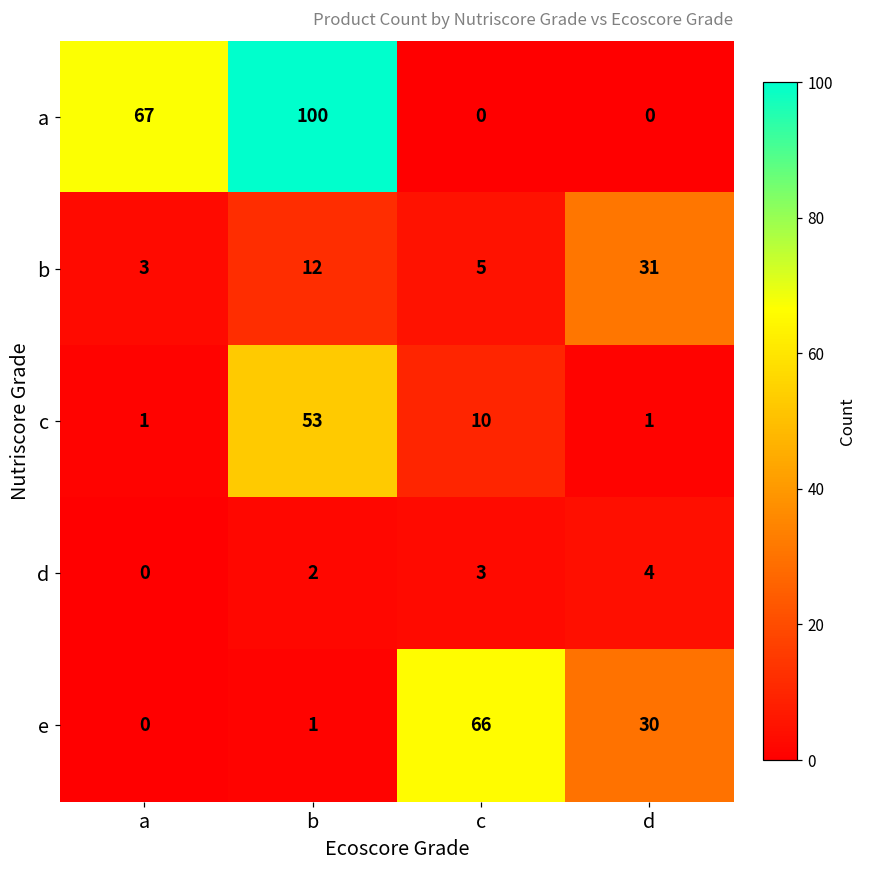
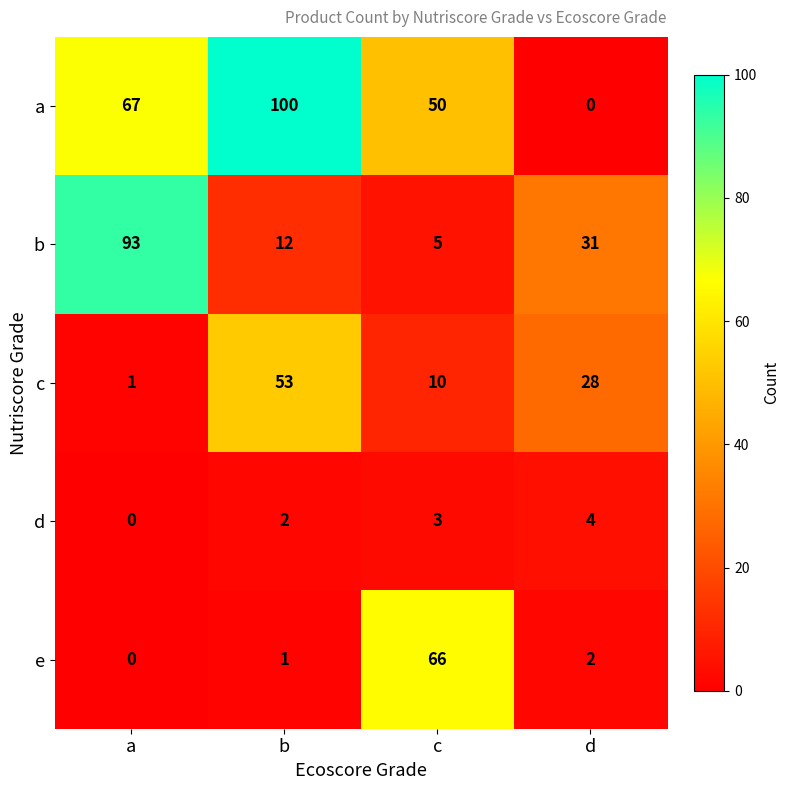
a, c: 0 -> 50
b, a: 3 -> 93
c, d: 1 -> 28
e, d: 30 -> 2
